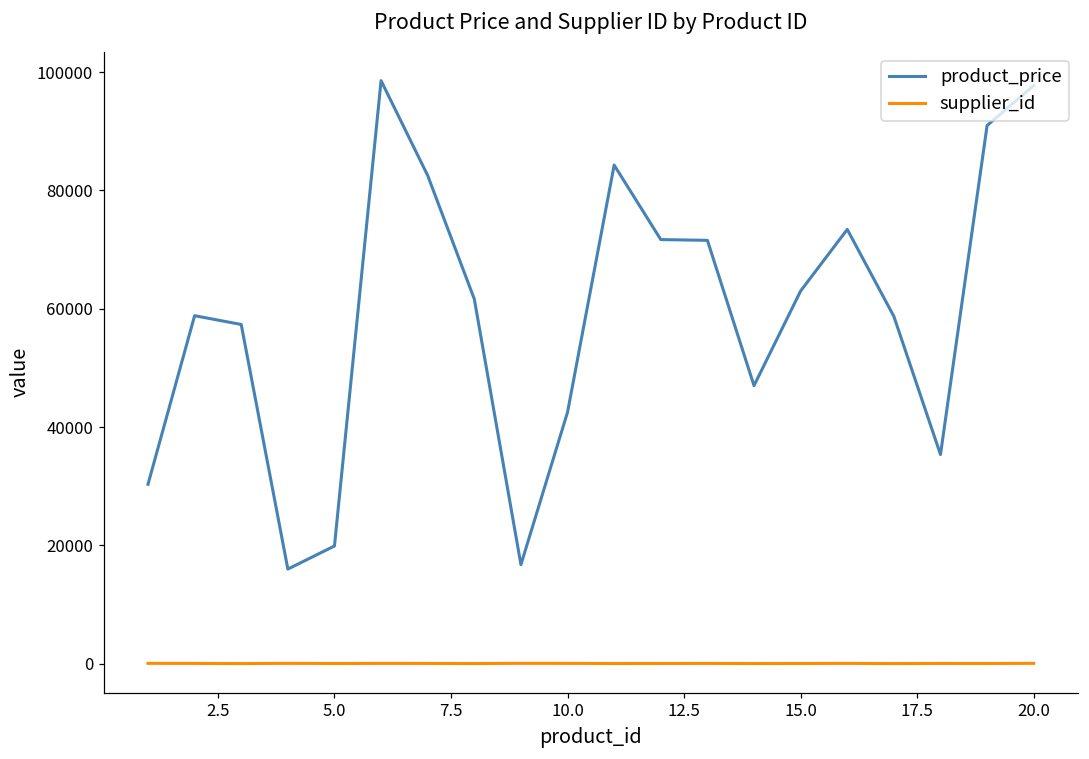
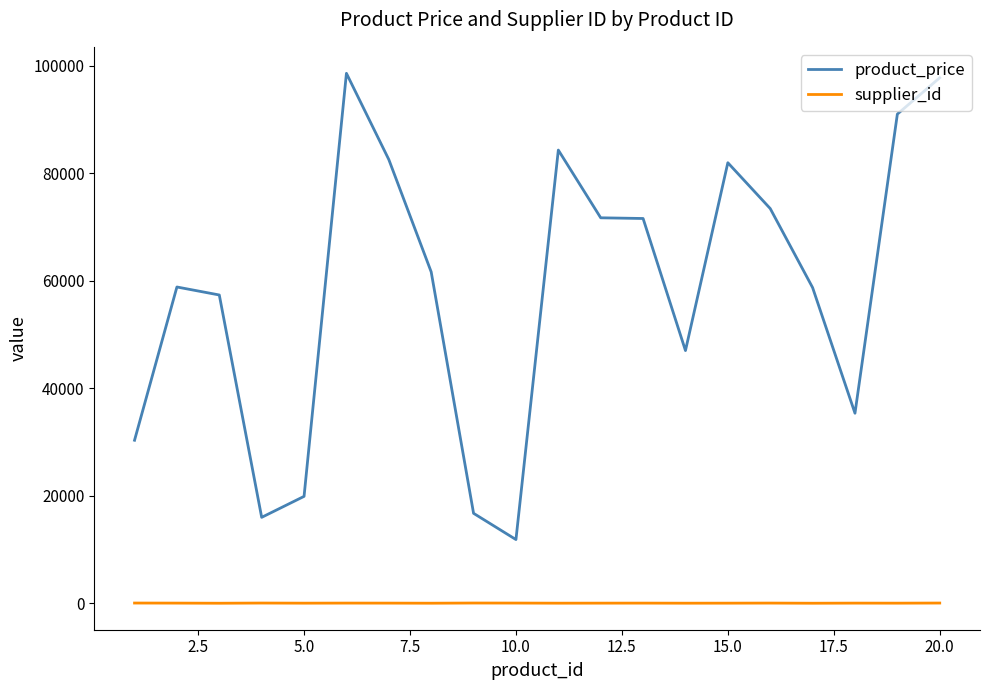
product_price, 10.0: 43000 -> 12000
product_price, 15.0: 63000 -> 82000
